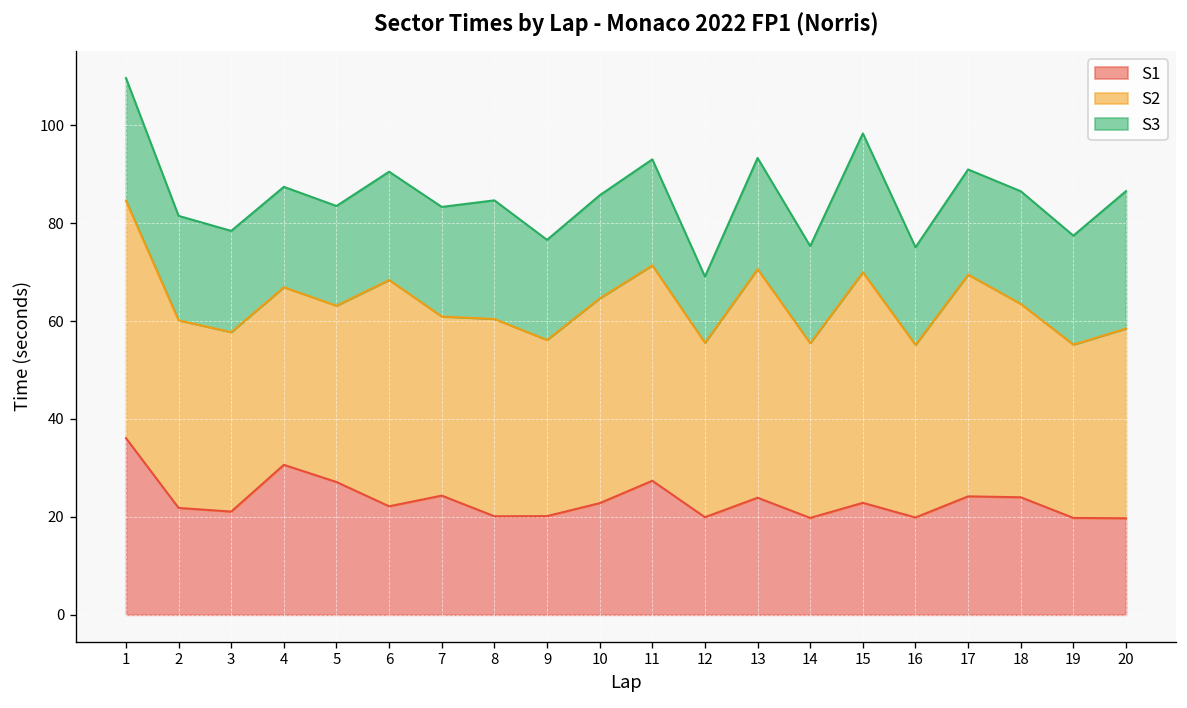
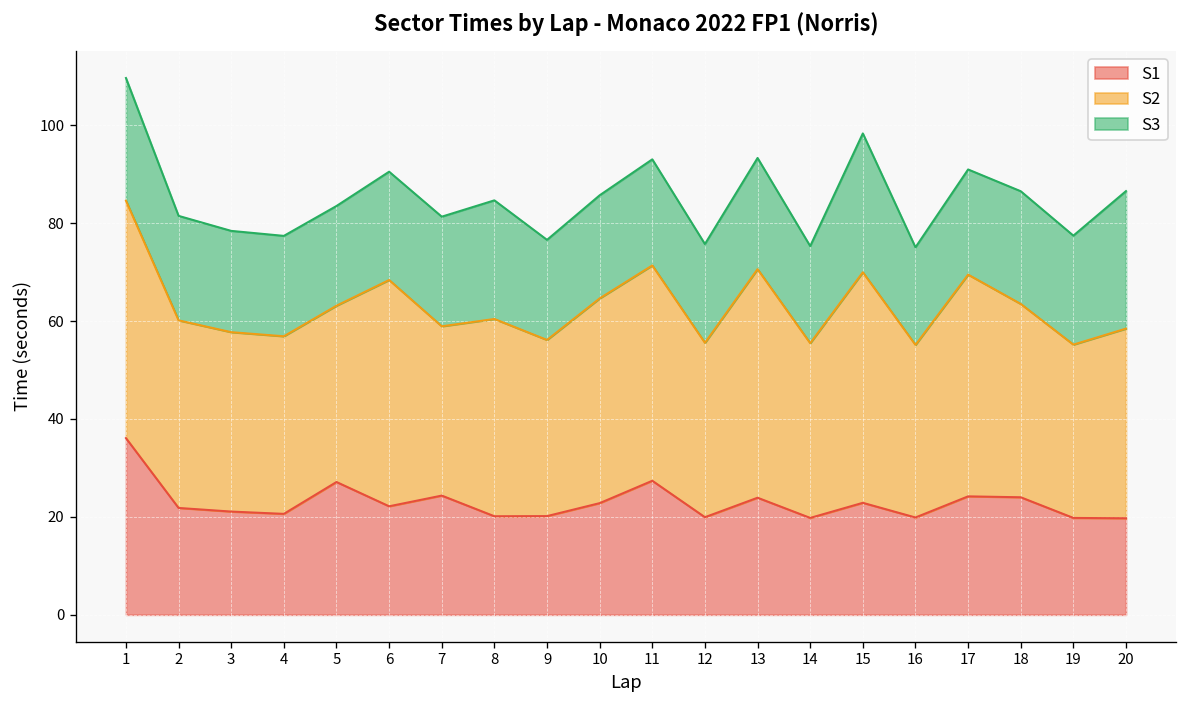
S1, 4: 31 -> 21
S2, 7: 37 -> 35
S3, 12: 14 -> 20
